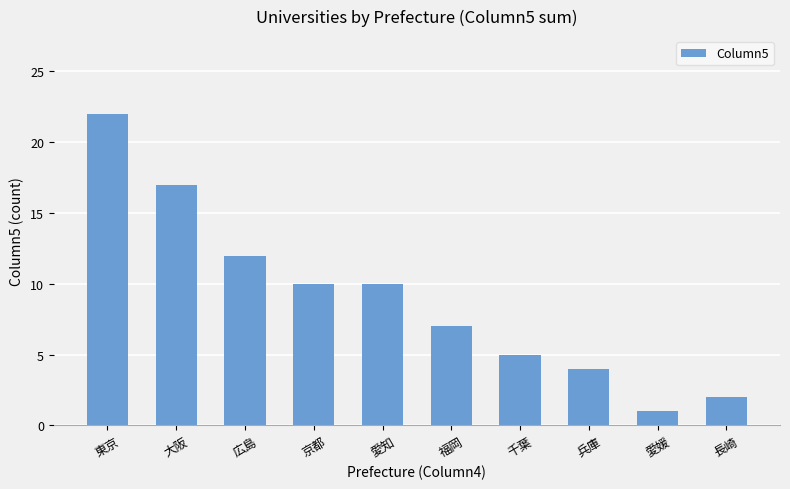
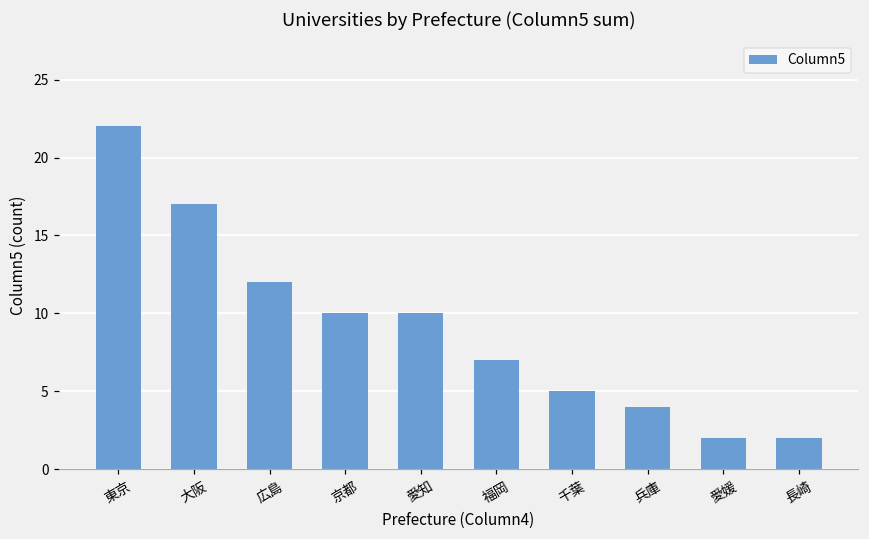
愛媛: 1 -> 2
